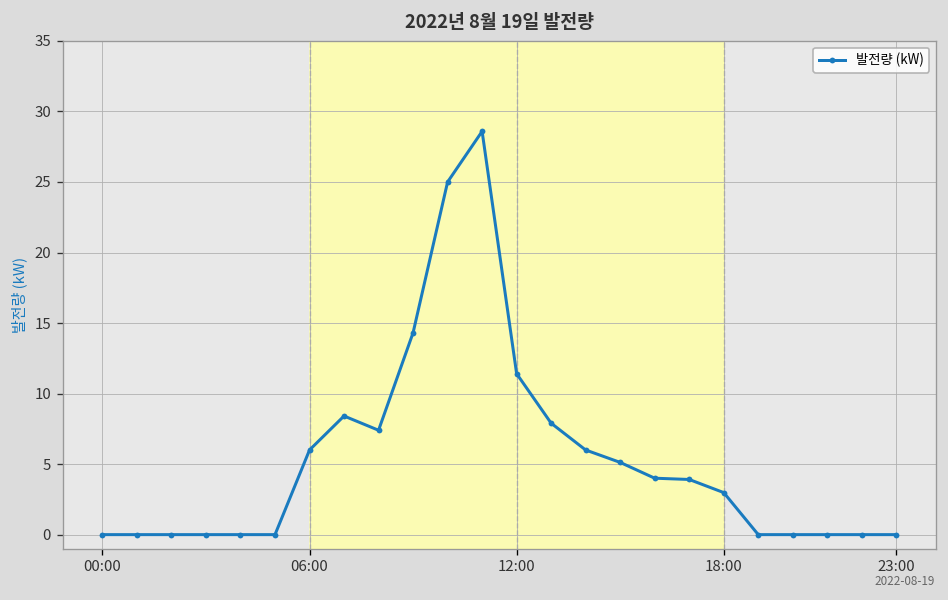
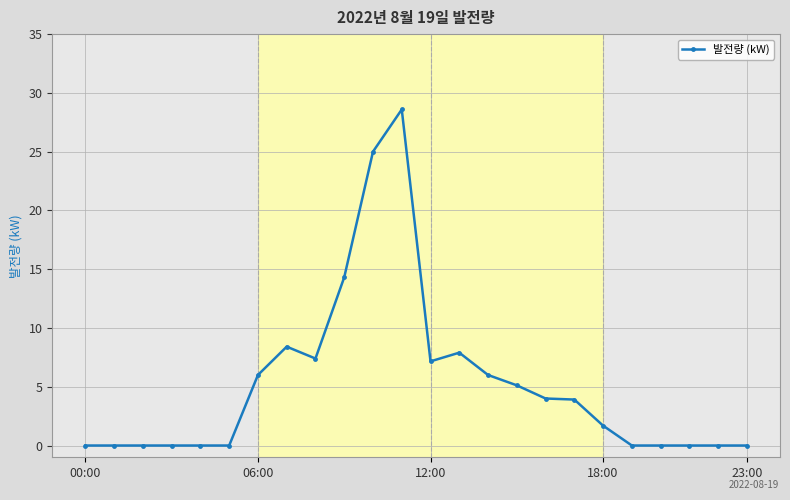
12:00: 11.4 -> 7.2
18:00: 3.0 -> 1.7
